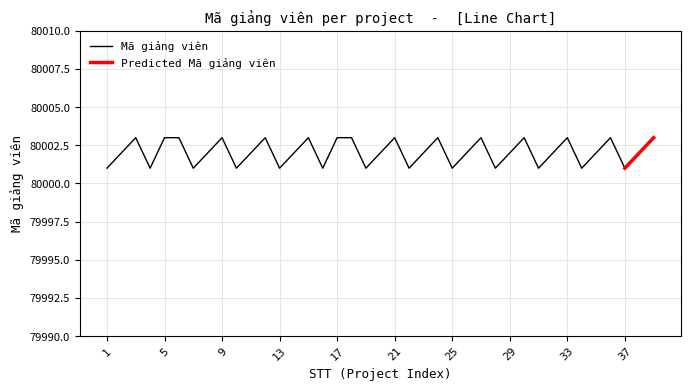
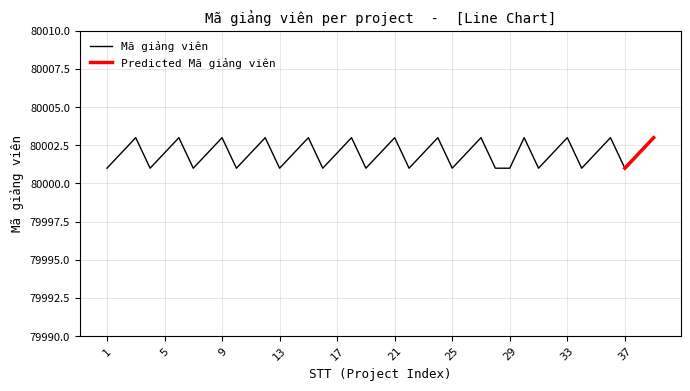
Mã giảng viên, 5: 80003 -> 80002
Mã giảng viên, 17: 80003 -> 80002
Mã giảng viên, 29: 80002 -> 80001
